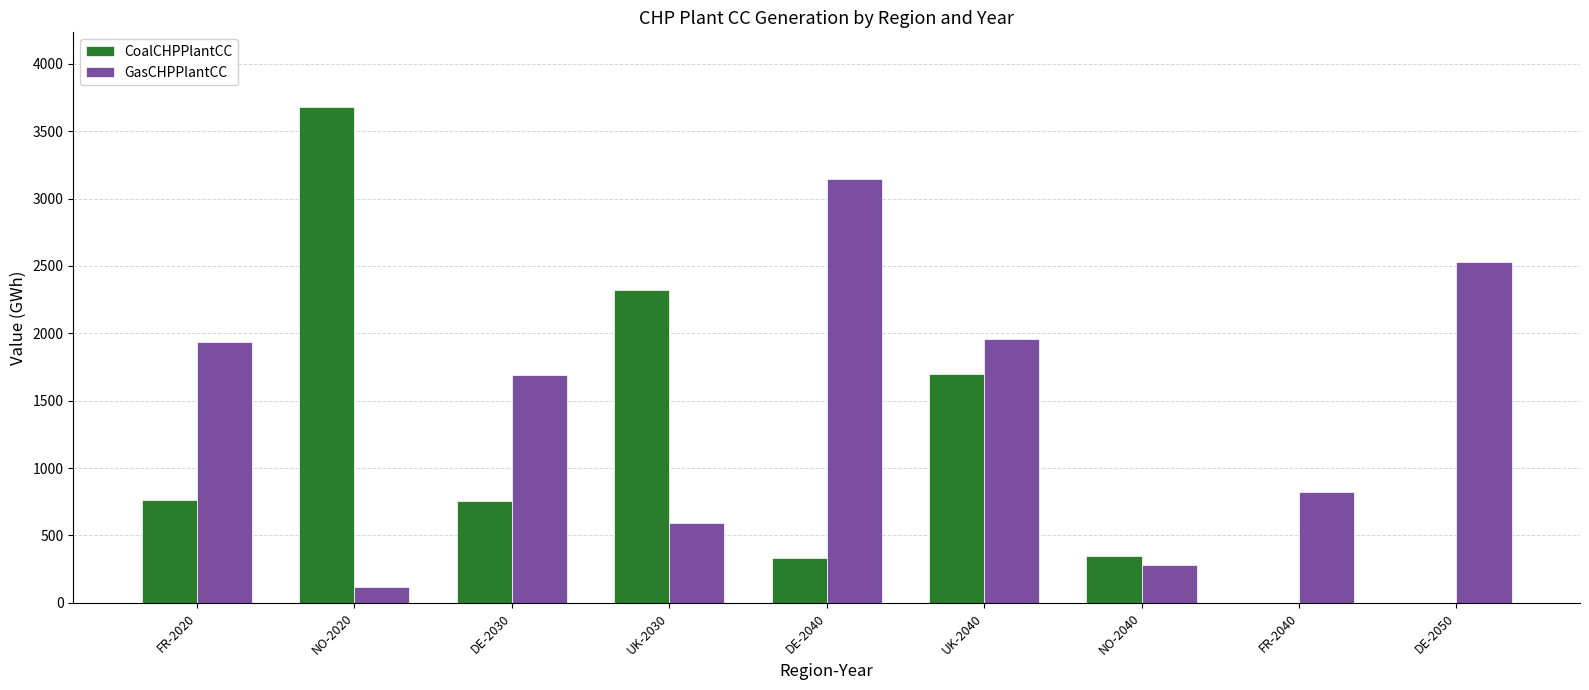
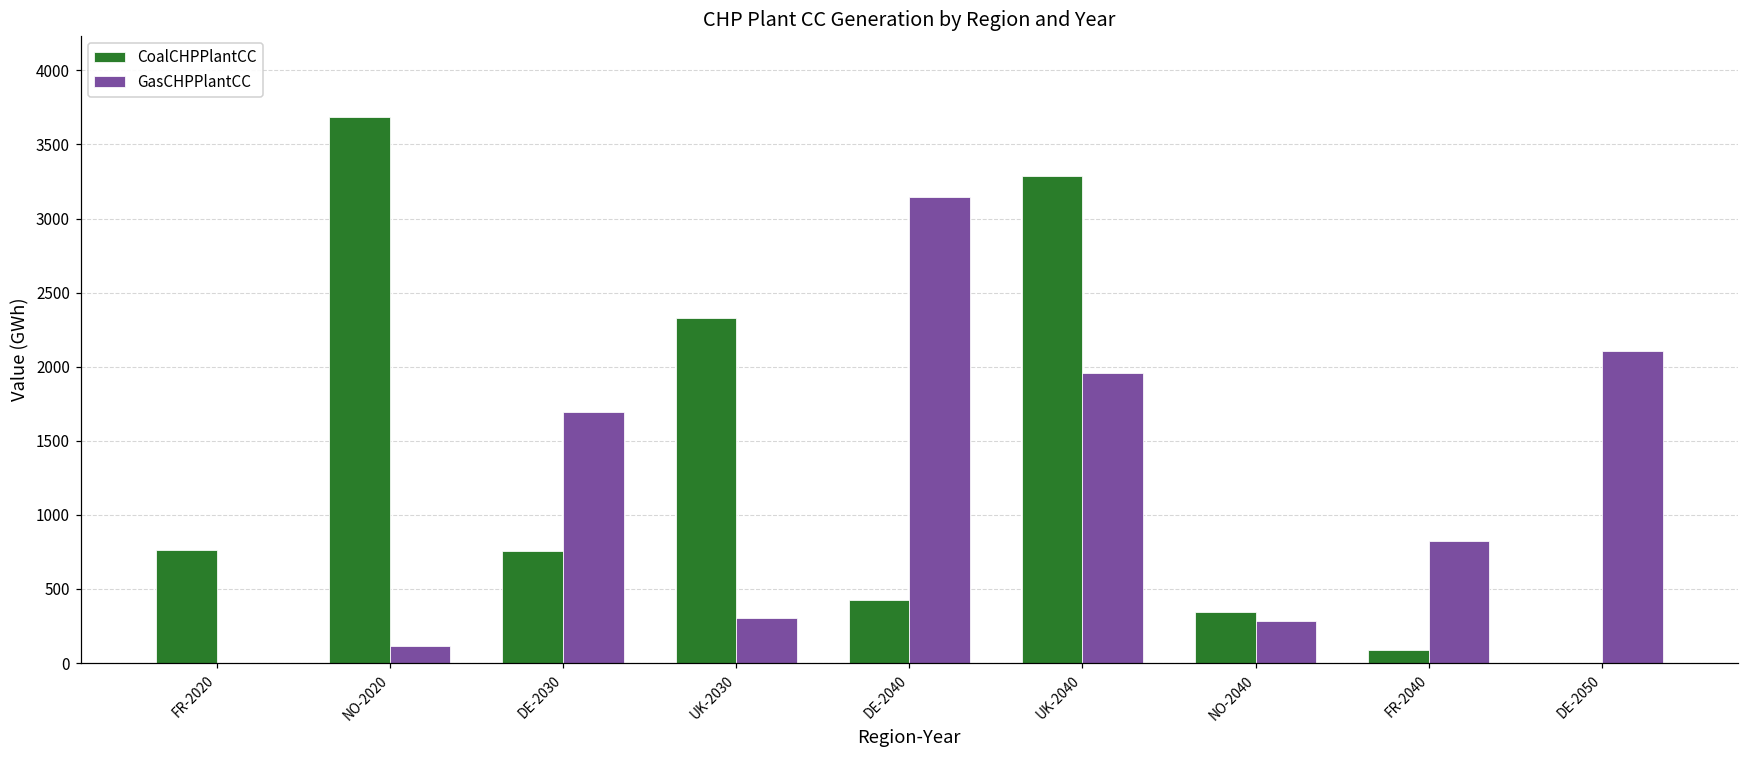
GasCHPPlantCC, FR-2020: 1940 -> 0
GasCHPPlantCC, UK-2030: 590 -> 300
CoalCHPPlantCC, DE-2040: 330 -> 430
CoalCHPPlantCC, UK-2040: 1700 -> 3290
CoalCHPPlantCC, FR-2040: 0 -> 90
GasCHPPlantCC, DE-2050: 2530 -> 2110
